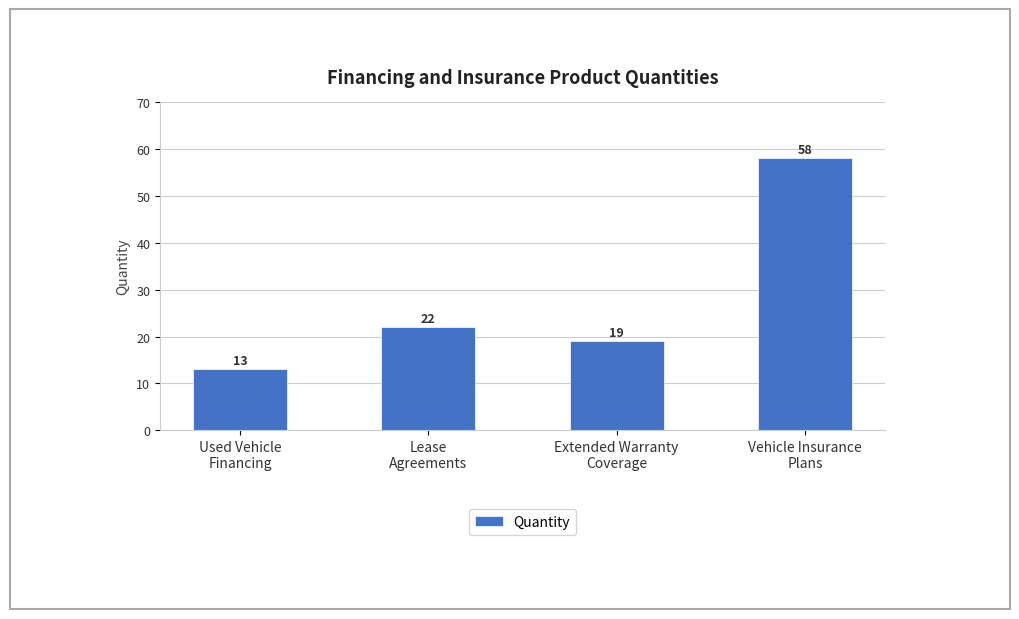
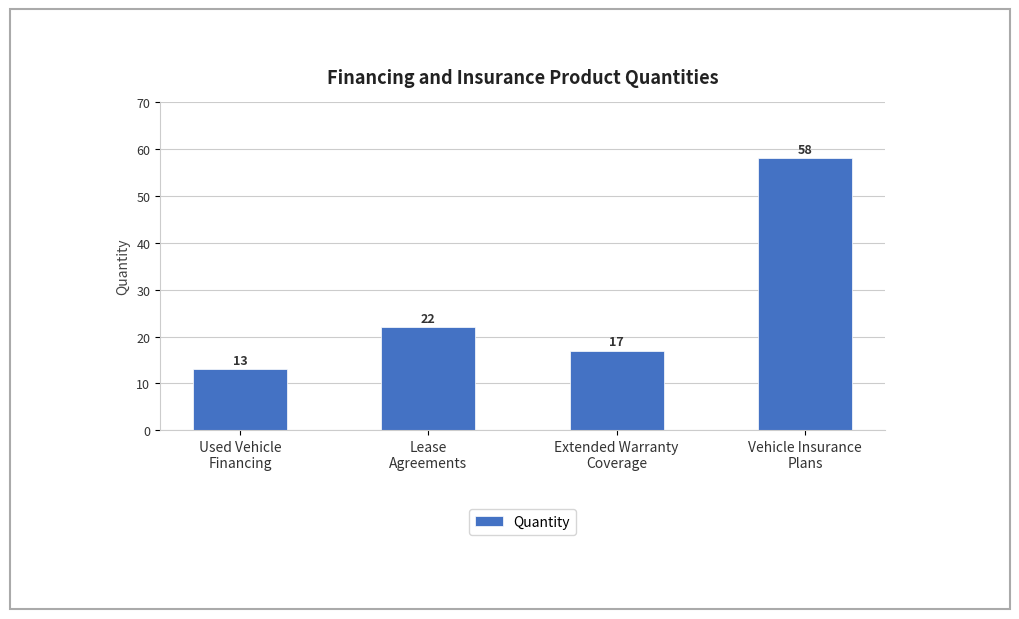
Extended Warranty Coverage: 19 -> 17
